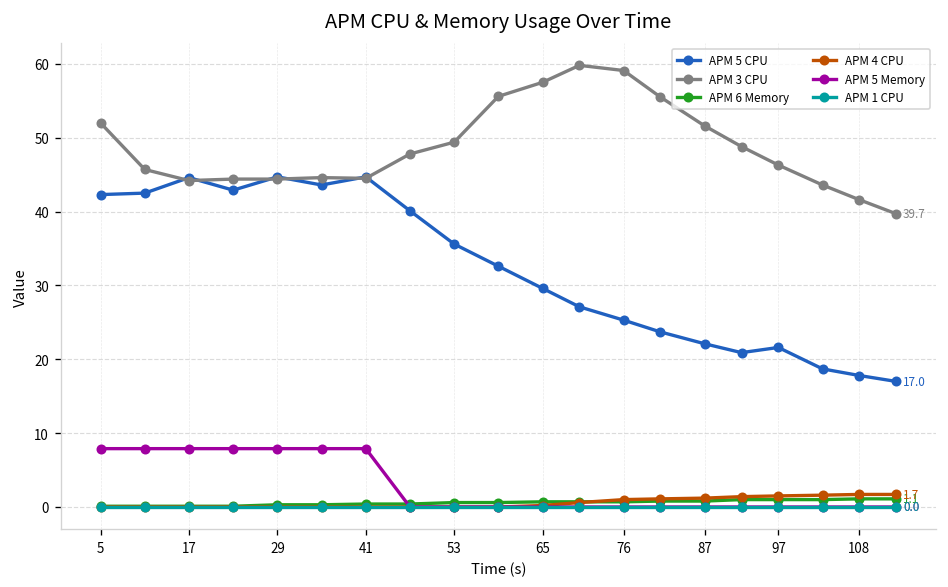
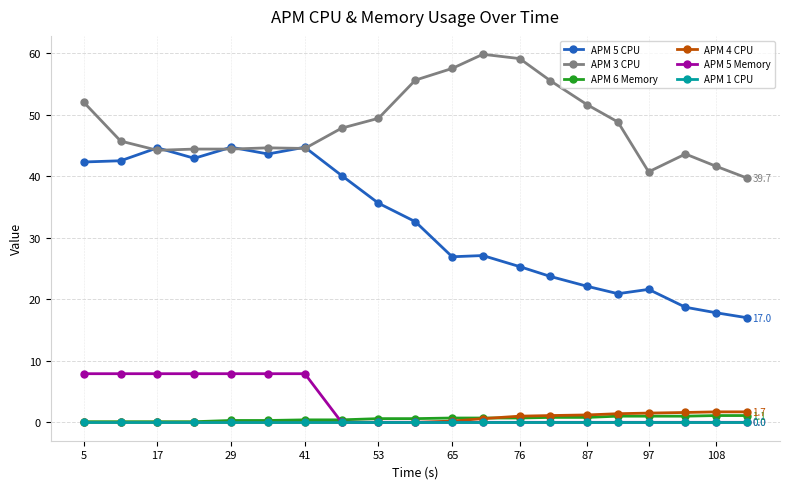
APM 5 CPU, 65: 30 -> 27
APM 3 CPU, 97: 46 -> 41
